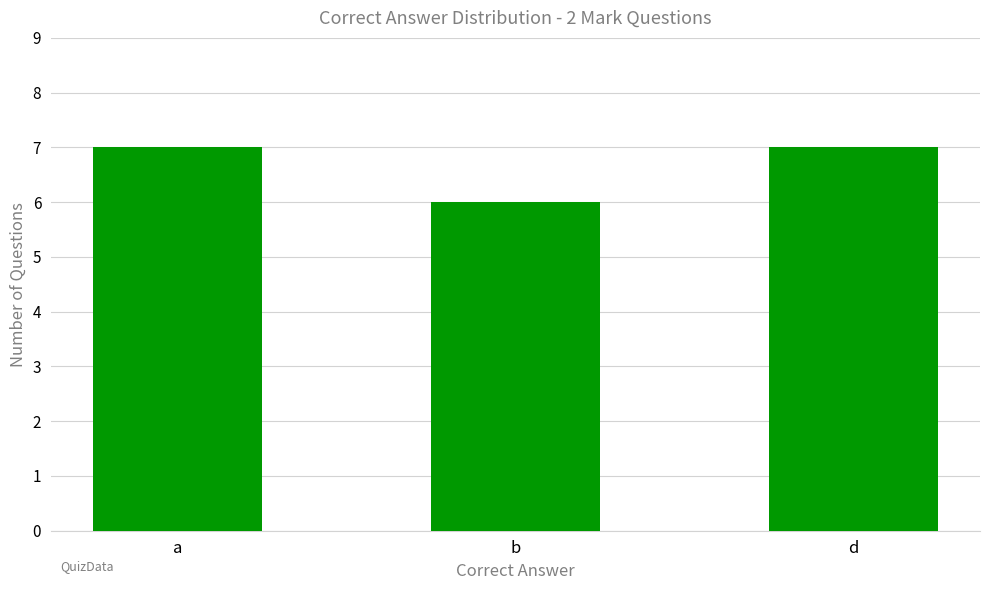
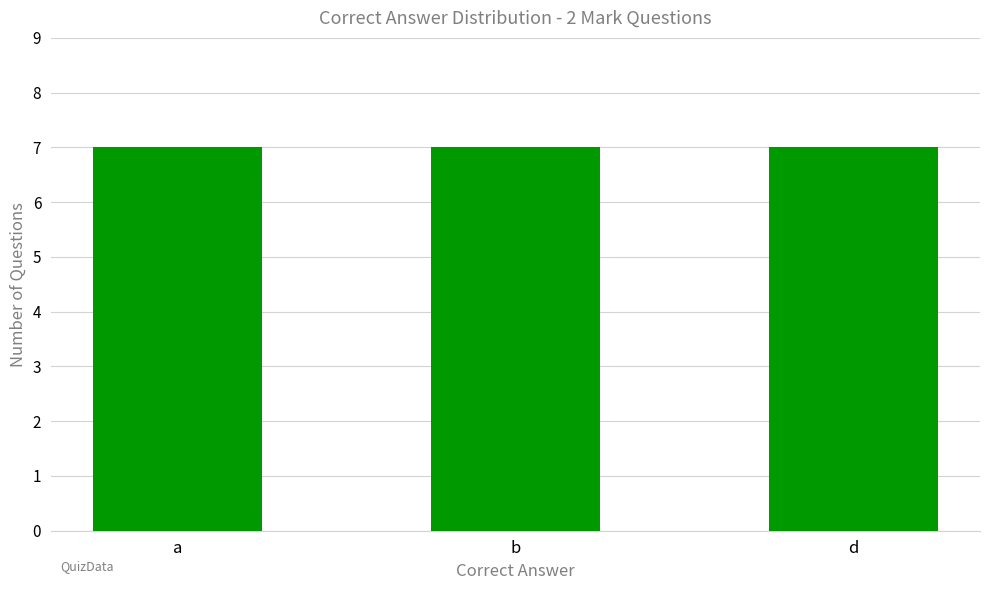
b: 6 -> 7
